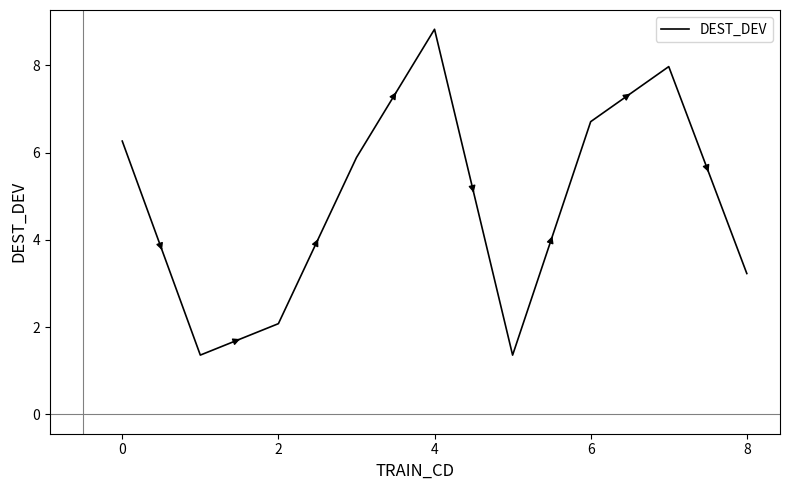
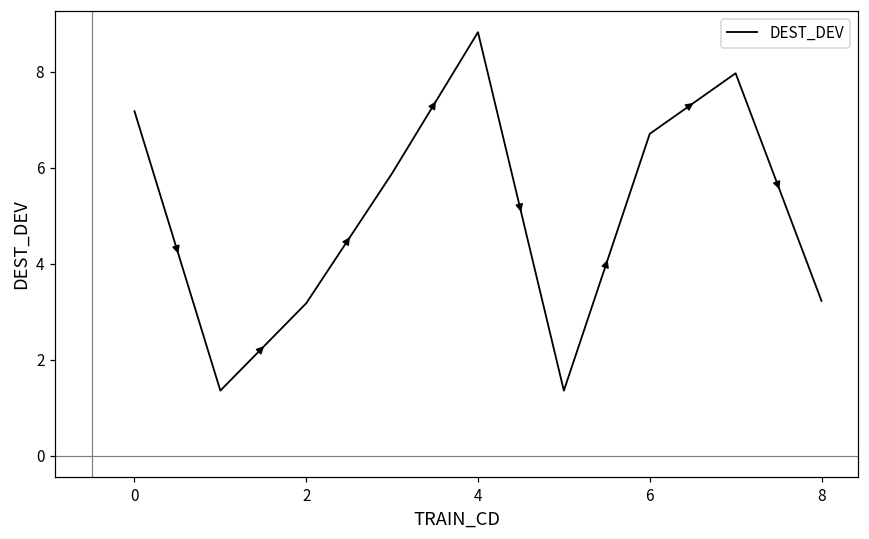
0: 6.3 -> 7.2
2: 2.1 -> 3.2
